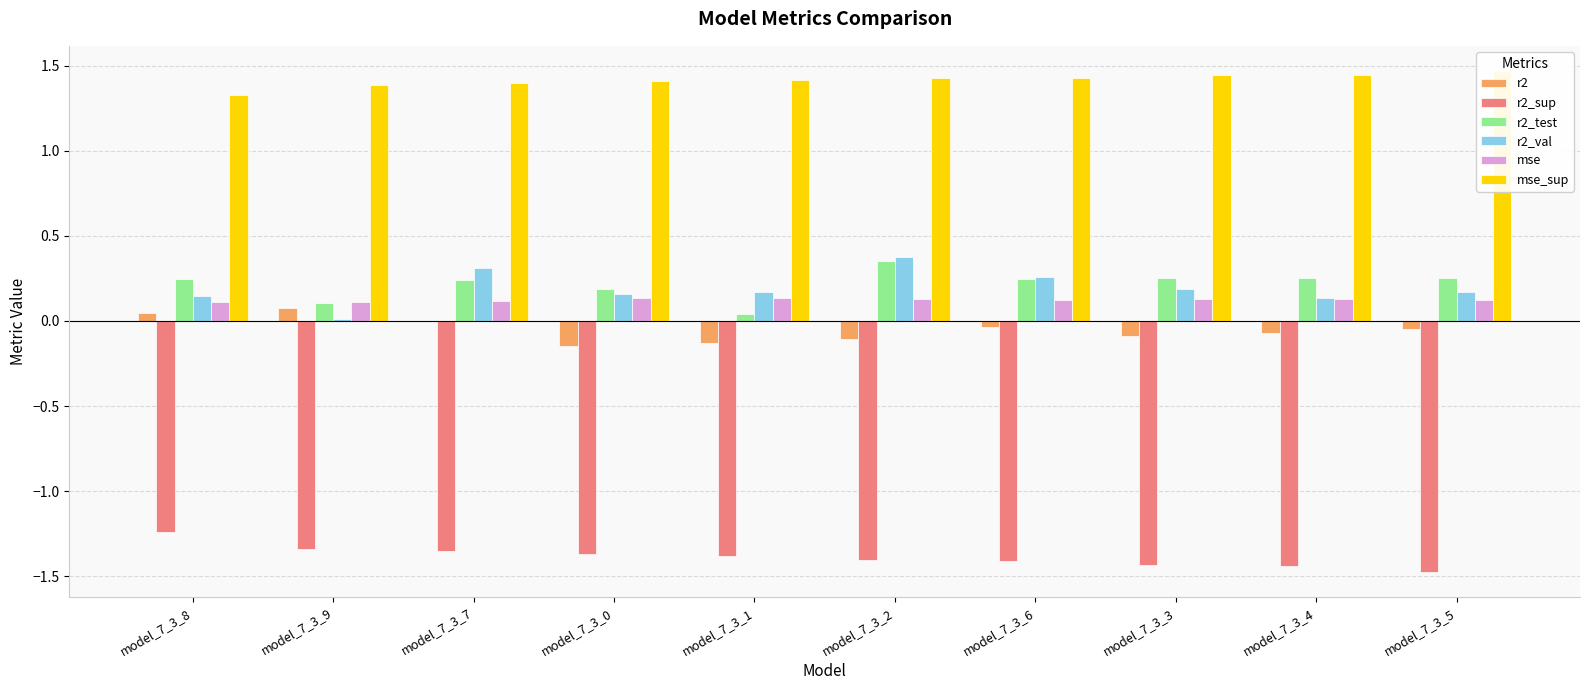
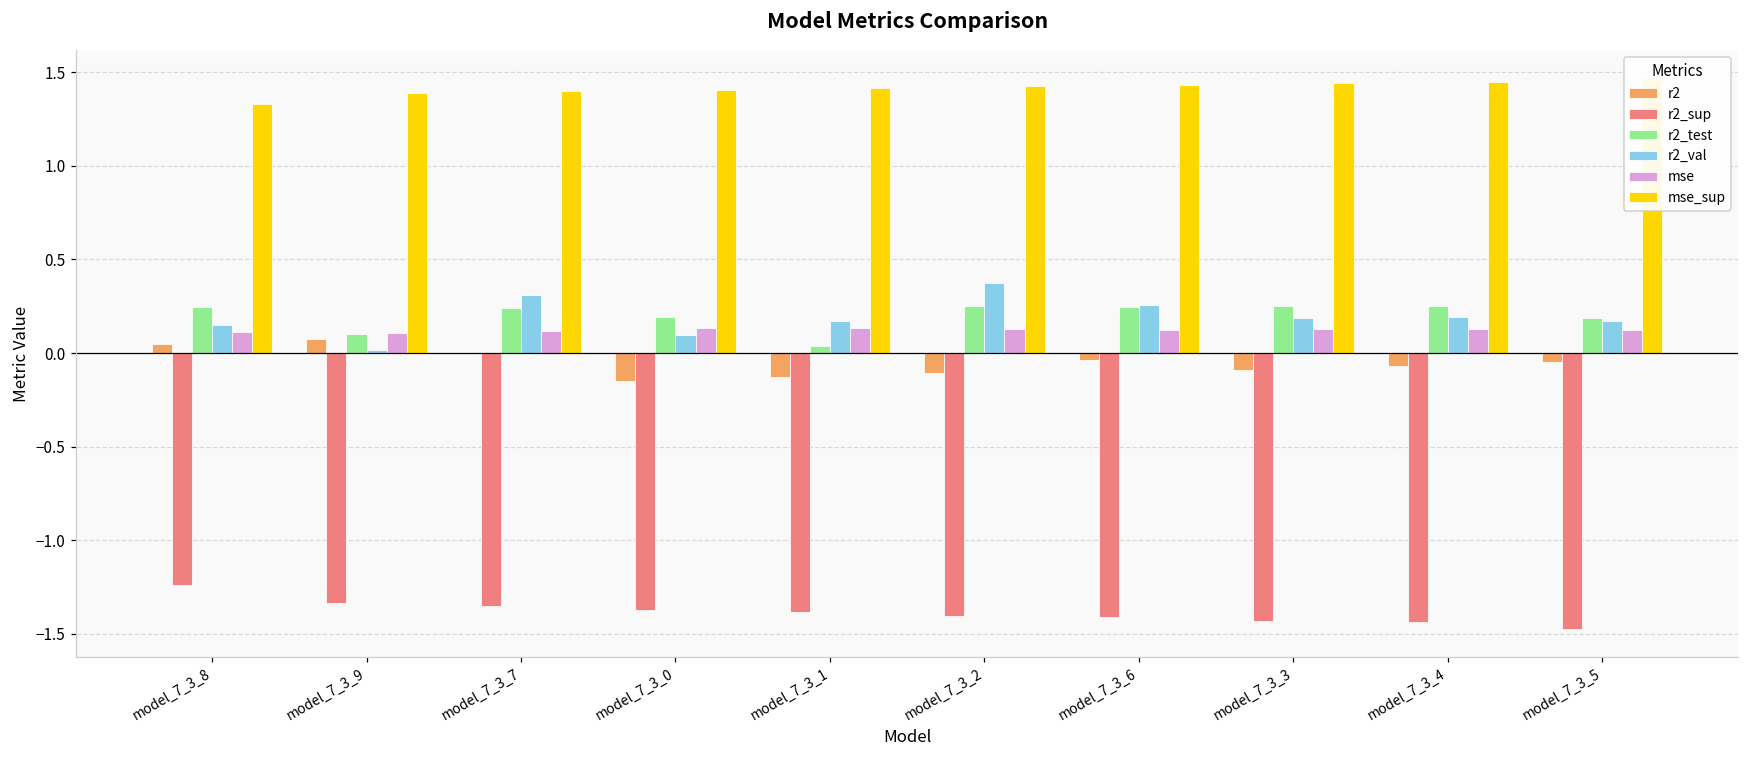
r2_val, model_7_3_0: 0.16 -> 0.09
r2_test, model_7_3_2: 0.35 -> 0.25
r2_val, model_7_3_4: 0.13 -> 0.19
r2_test, model_7_3_5: 0.25 -> 0.19
